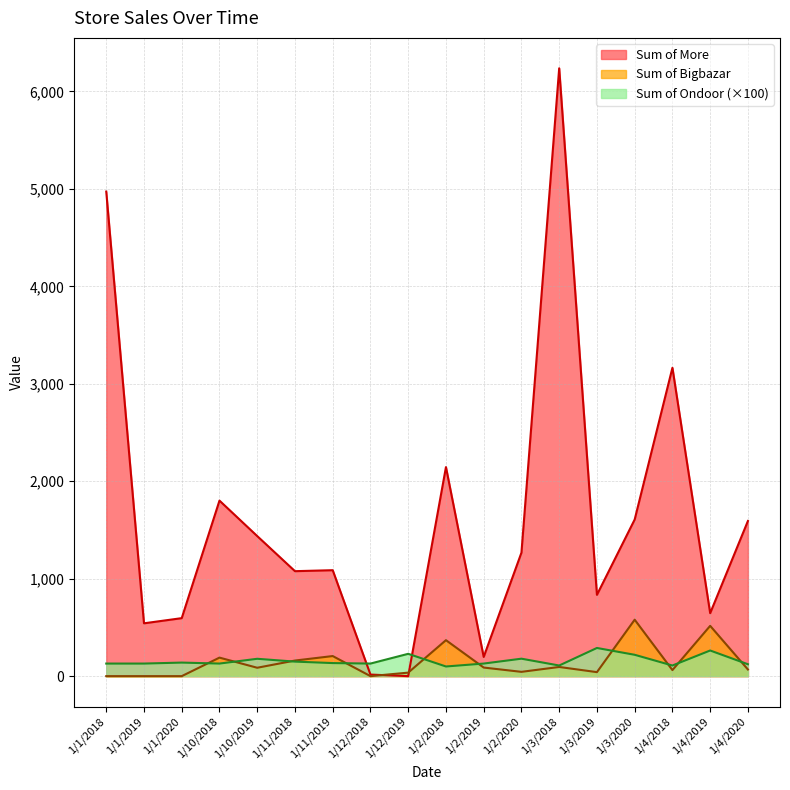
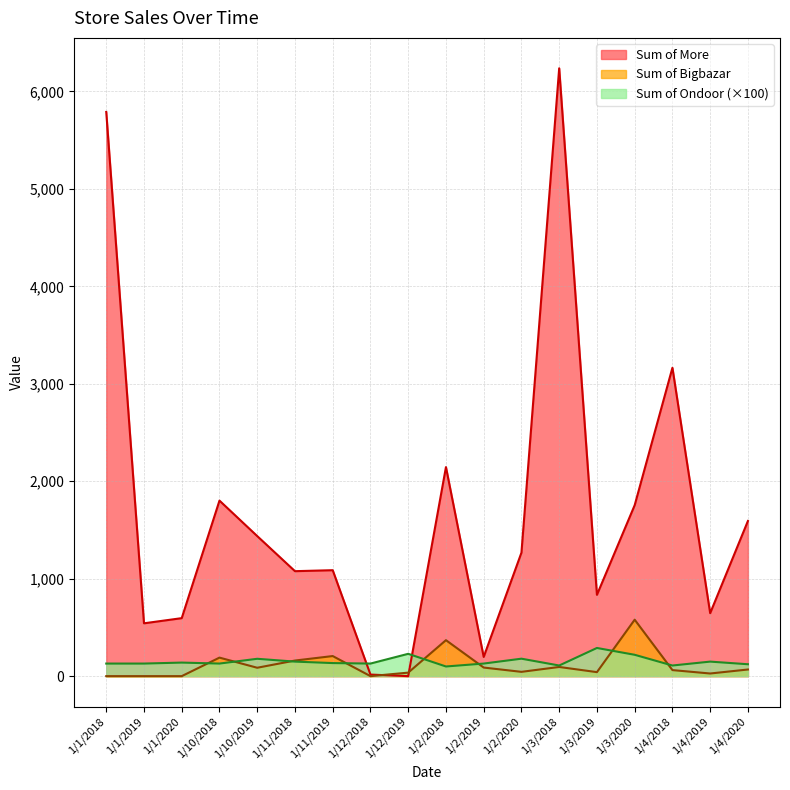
Sum of More, 1/1/2018: 5,000 -> 5,800
Sum of More, 1/3/2020: 1,600 -> 1,800
Sum of Bigbazar, 1/4/2019: 500 -> 0
Sum of Ondoor (×100), 1/4/2019: 300 -> 100
